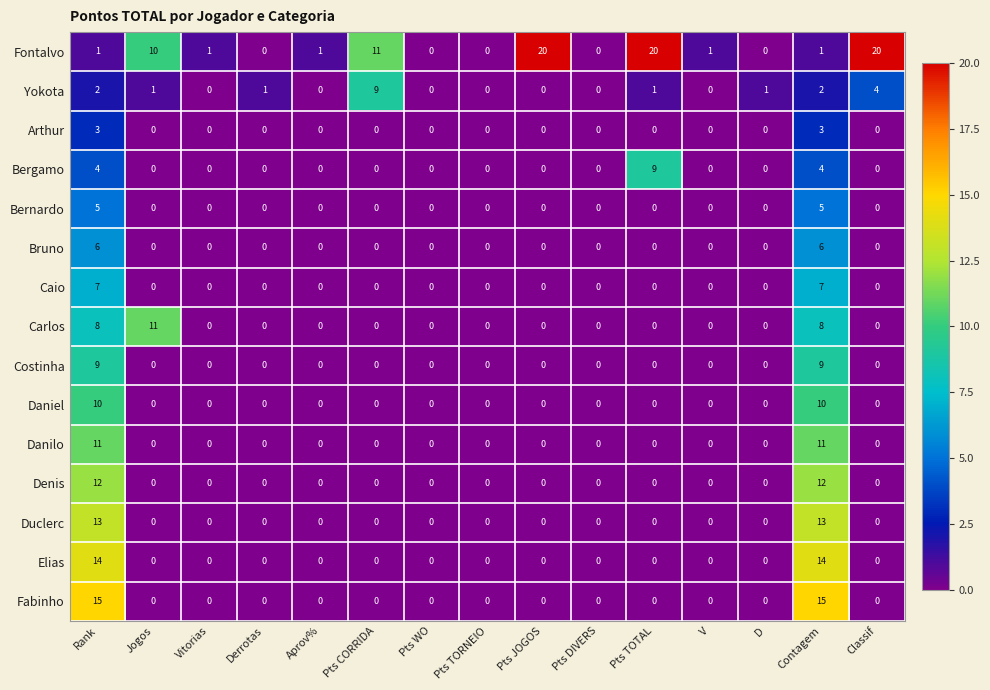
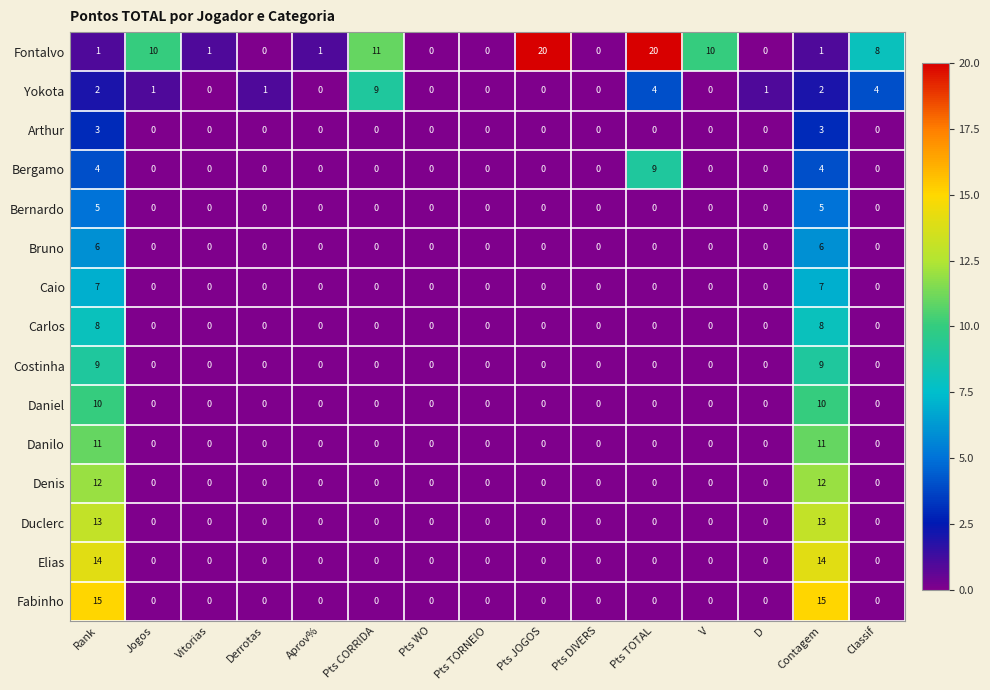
Fontalvo, V: 1 -> 10
Fontalvo, Classif: 20 -> 8
Yokota, Pts TOTAL: 1 -> 4
Carlos, Jogos: 11 -> 0
